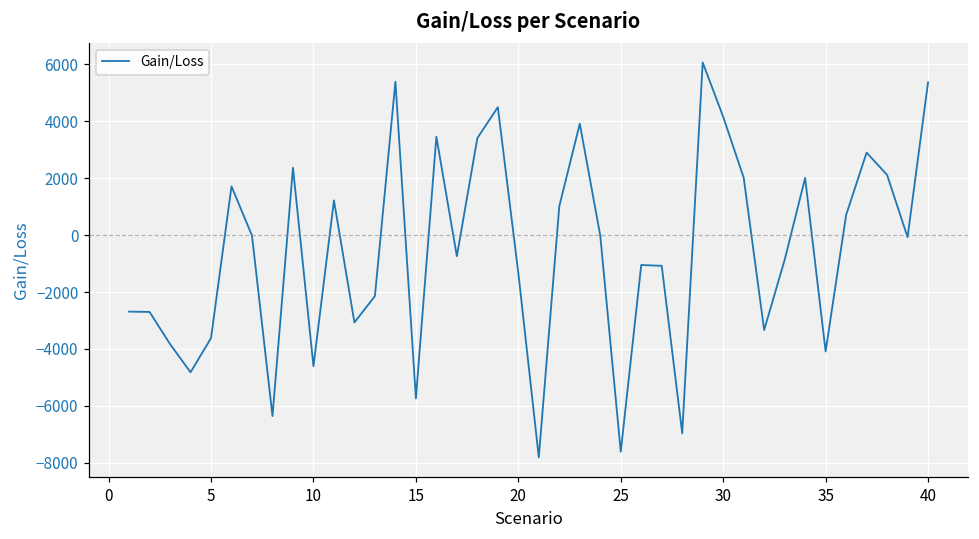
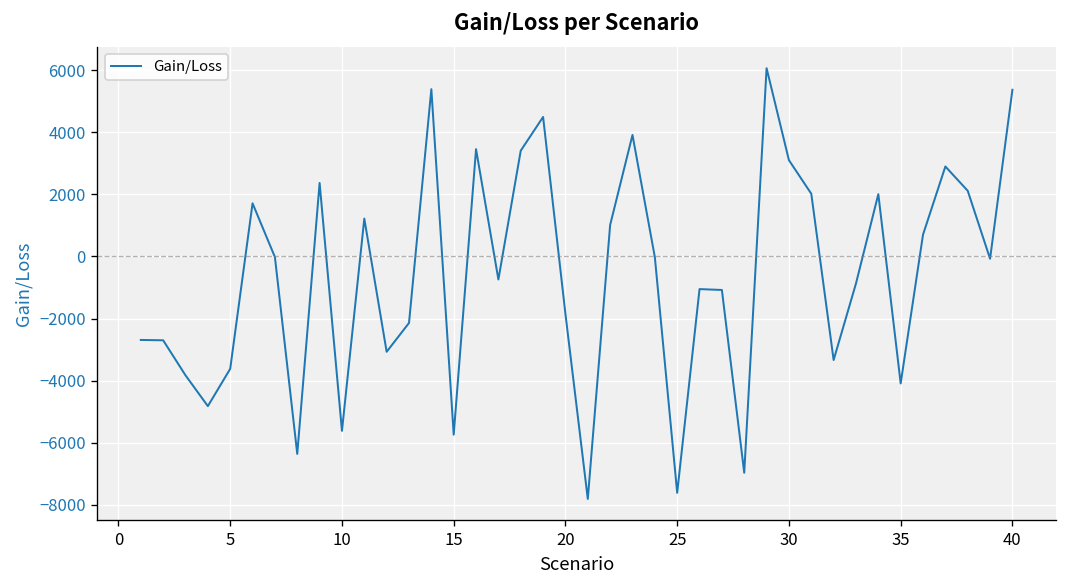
10: -4600 -> -5600
20: -1300 -> -1900
30: 4200 -> 3100
